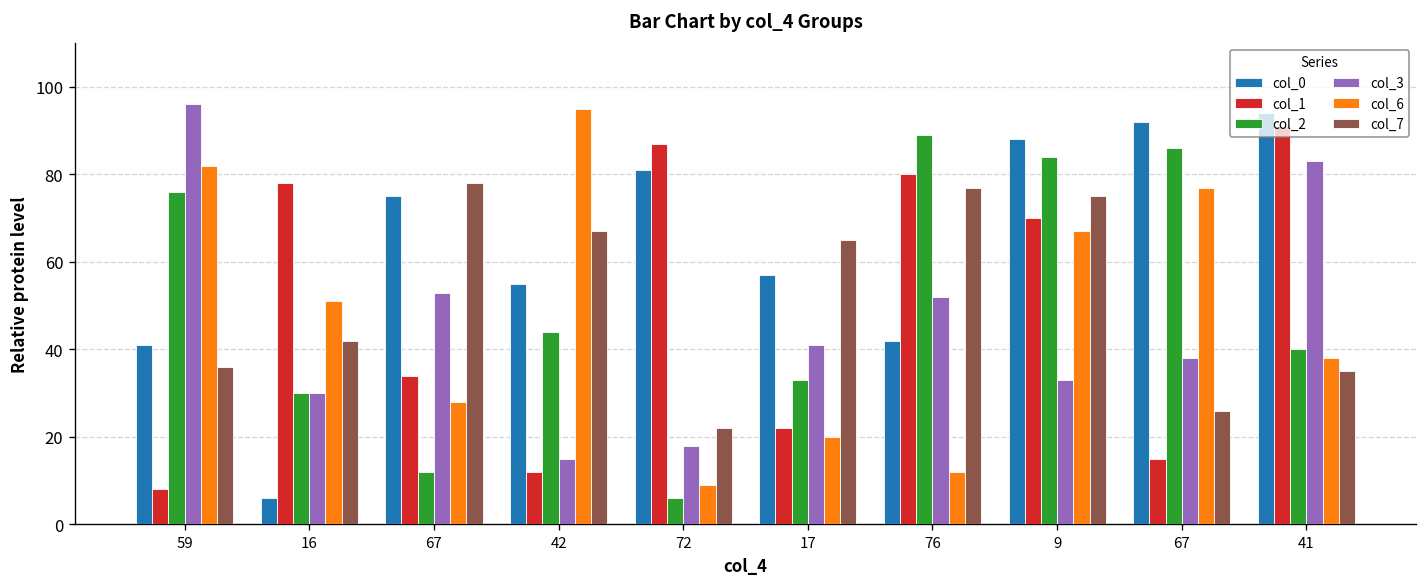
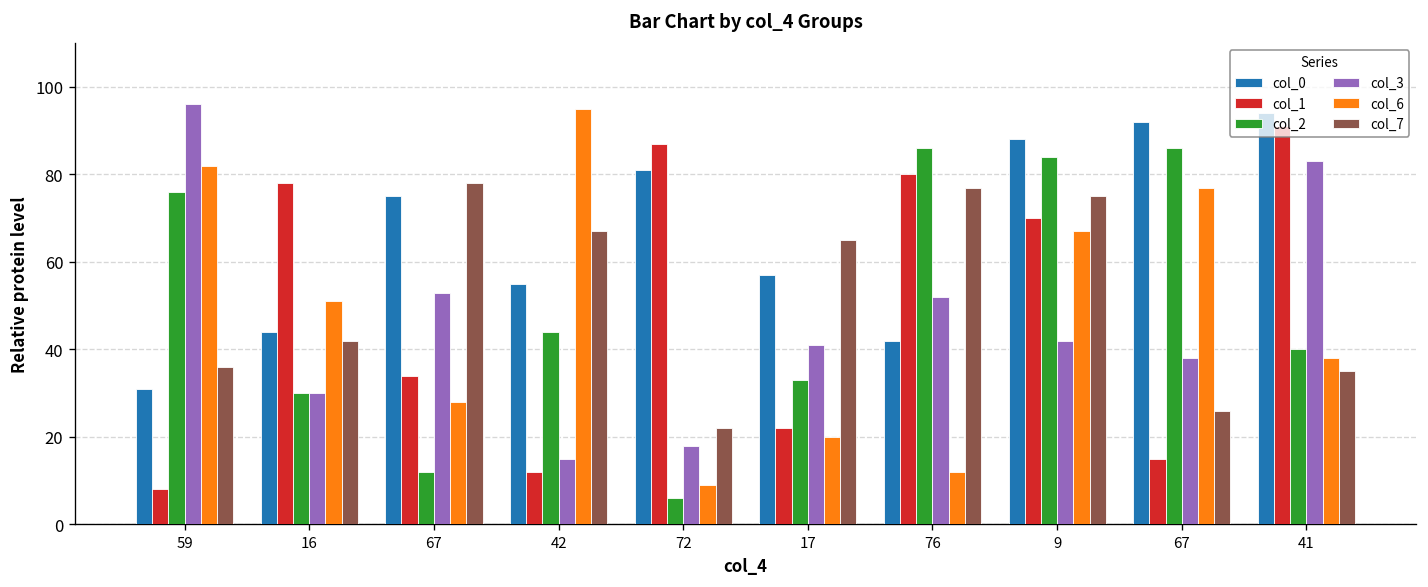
col_0, 59: 41 -> 31
col_0, 16: 6 -> 44
col_2, 76: 89 -> 86
col_3, 9: 33 -> 42
